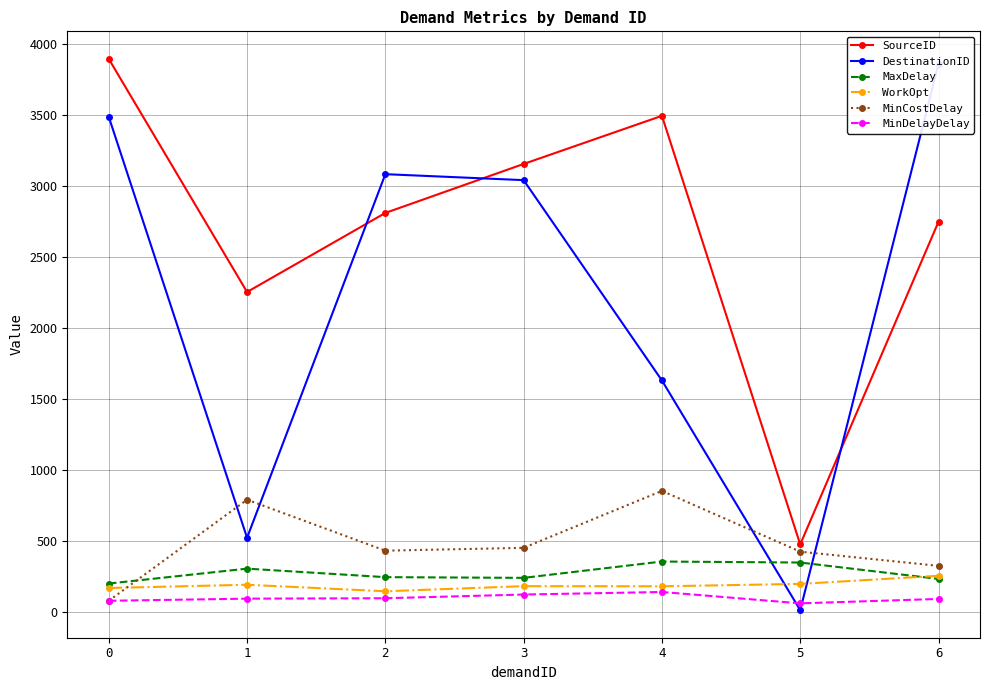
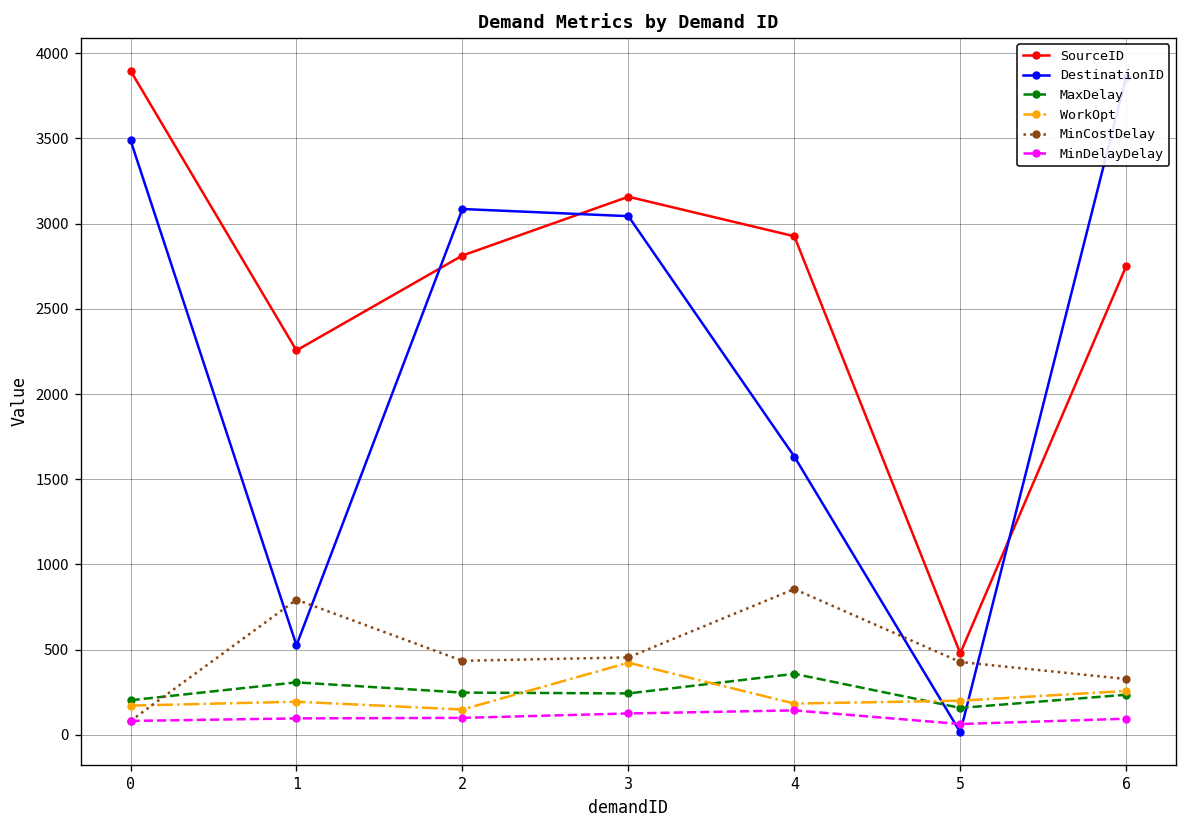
WorkOpt, 3: 180 -> 420
SourceID, 4: 3500 -> 2930
MaxDelay, 5: 350 -> 160
